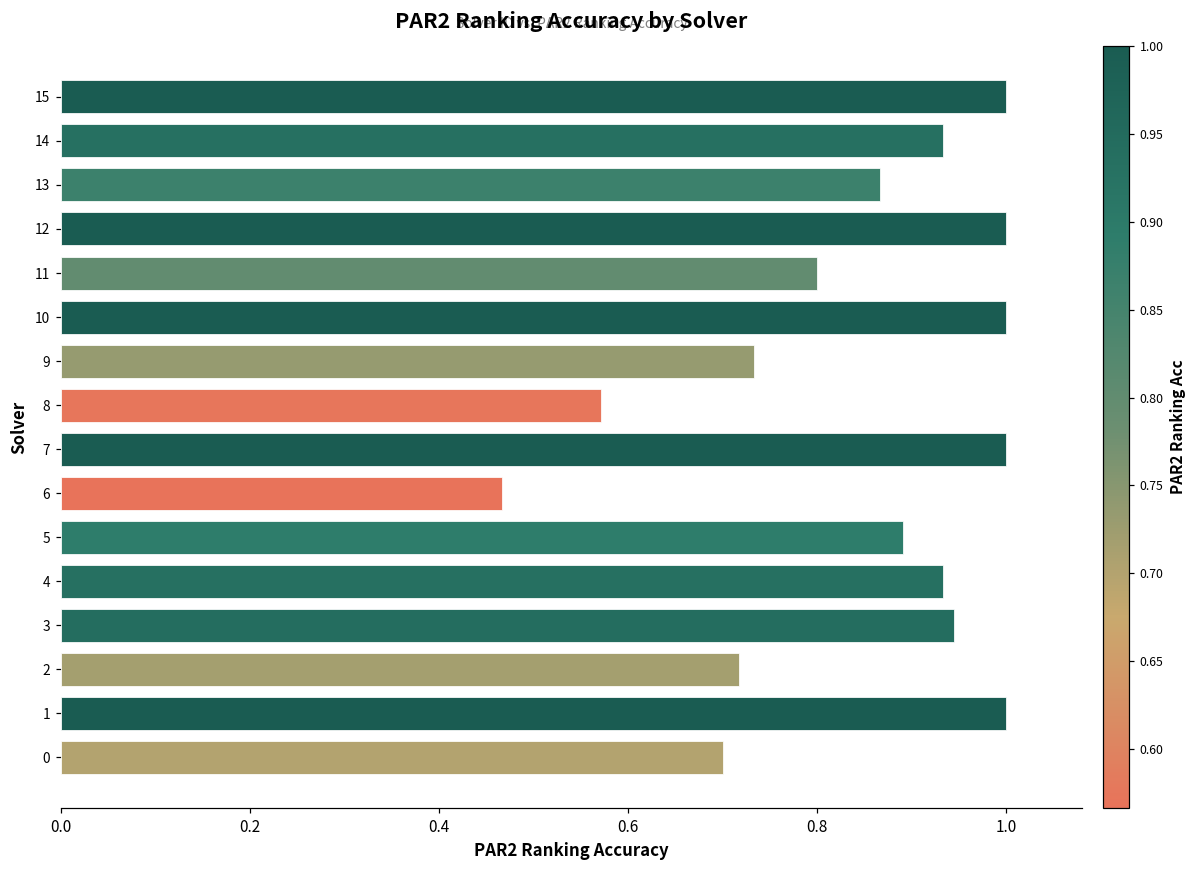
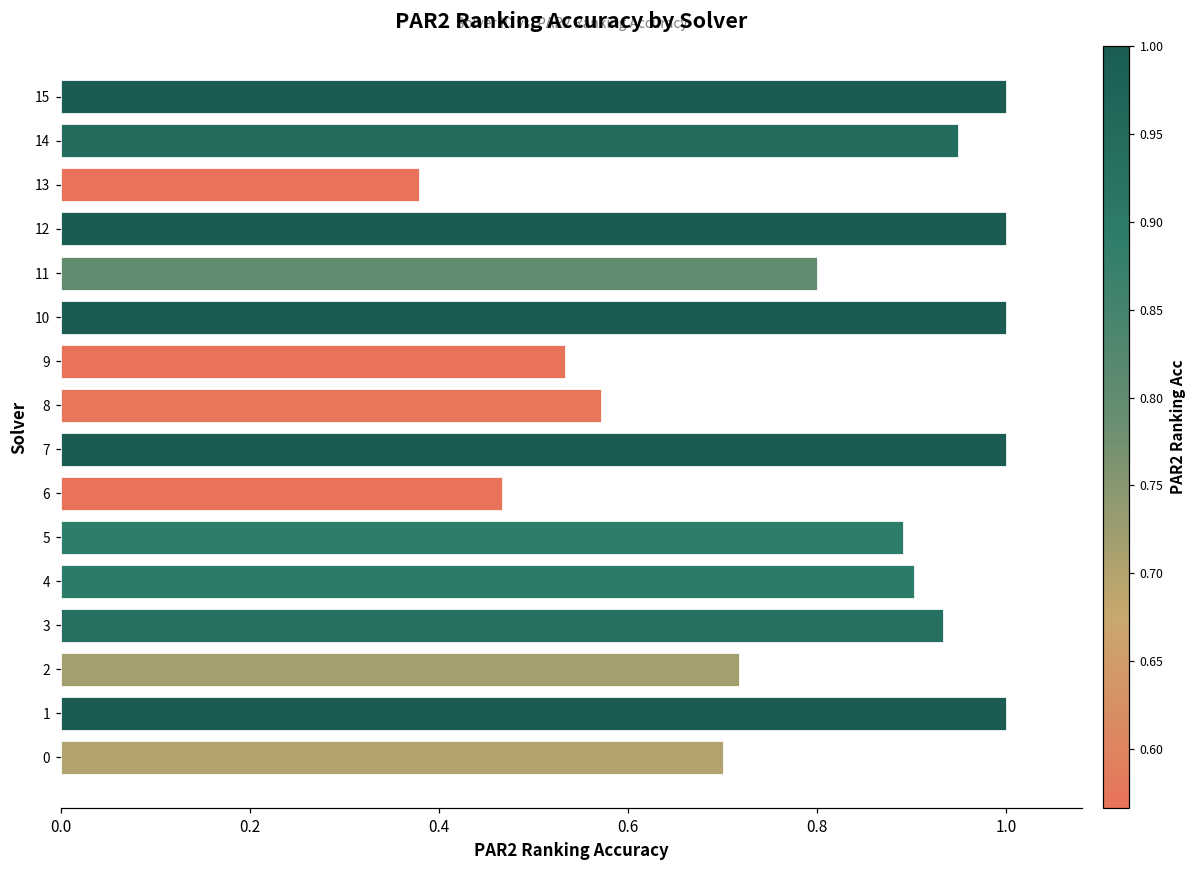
14: 0.93 -> 0.95
13: 0.87 -> 0.38
9: 0.73 -> 0.53
4: 0.93 -> 0.90
3: 0.94 -> 0.93
